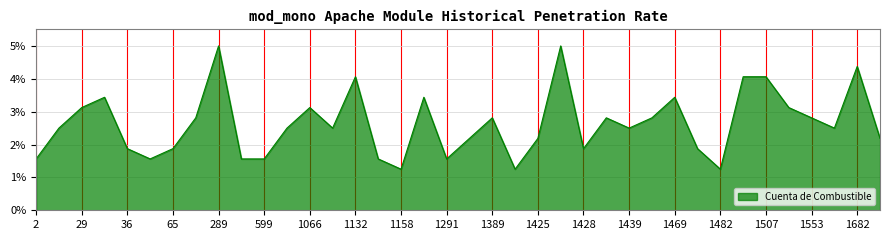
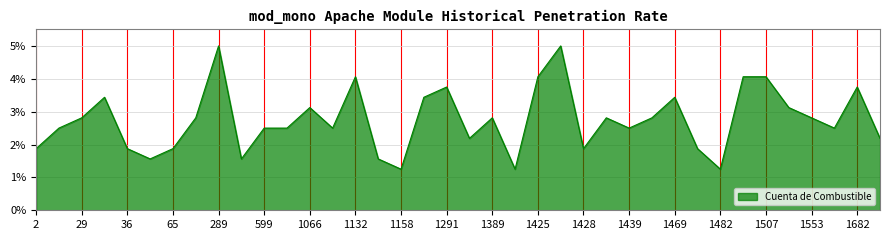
2: 1.6% -> 1.9%
29: 3.1% -> 2.8%
599: 1.6% -> 2.5%
1291: 1.6% -> 3.8%
1425: 2.2% -> 4.1%
1682: 4.4% -> 3.8%
